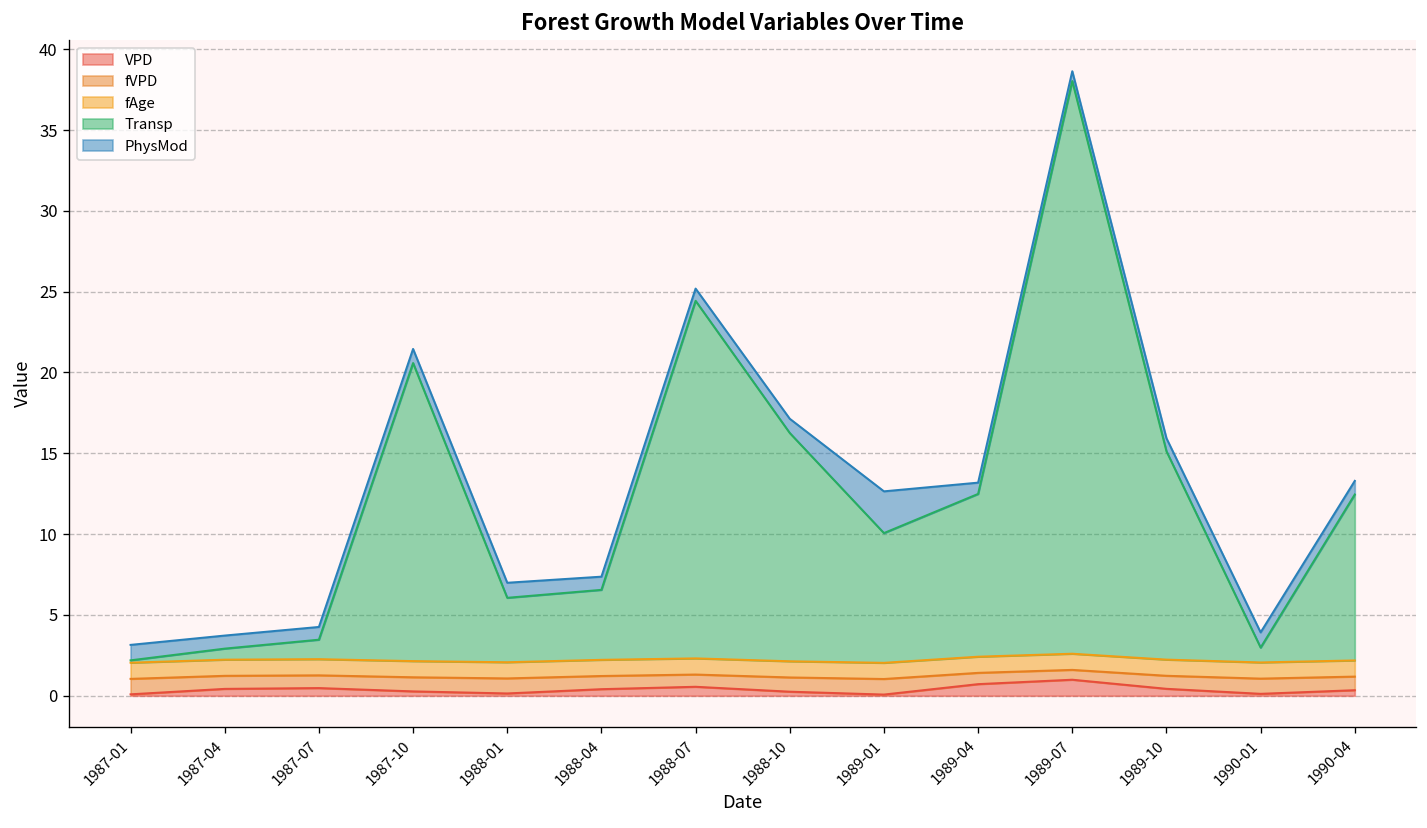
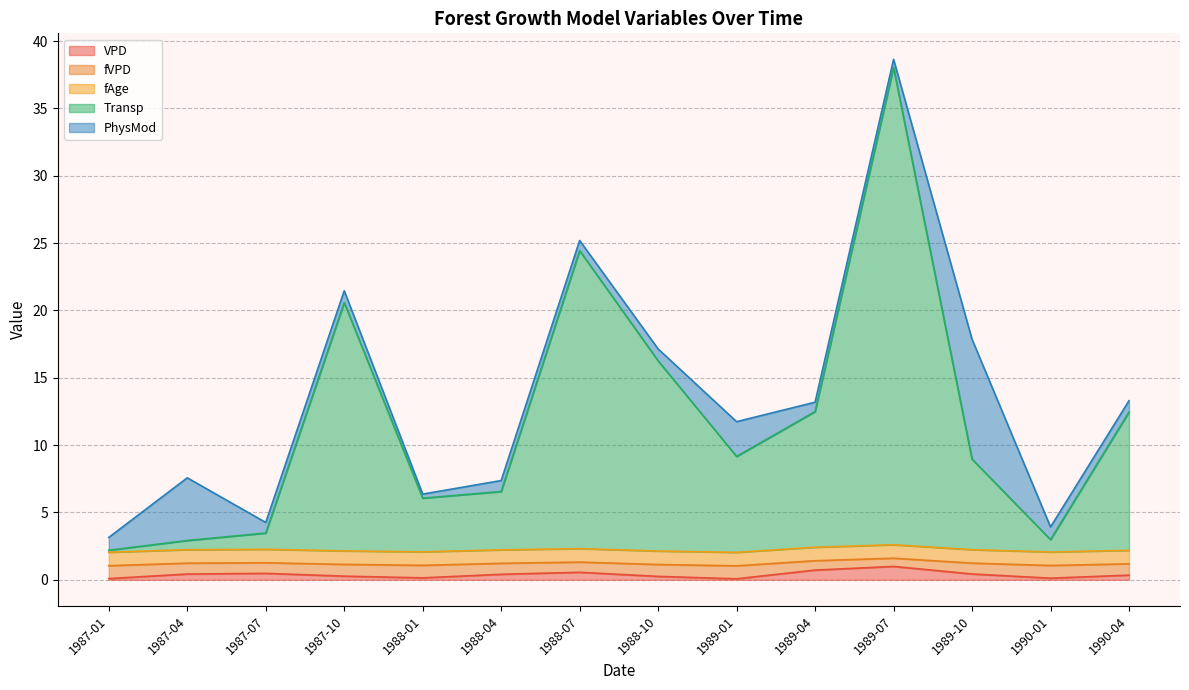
PhysMod, 1987-04: 0.8 -> 4.7
PhysMod, 1988-01: 0.9 -> 0.3
Transp, 1989-01: 8.0 -> 7.1
Transp, 1989-10: 12.9 -> 6.7
PhysMod, 1989-10: 0.8 -> 8.9
